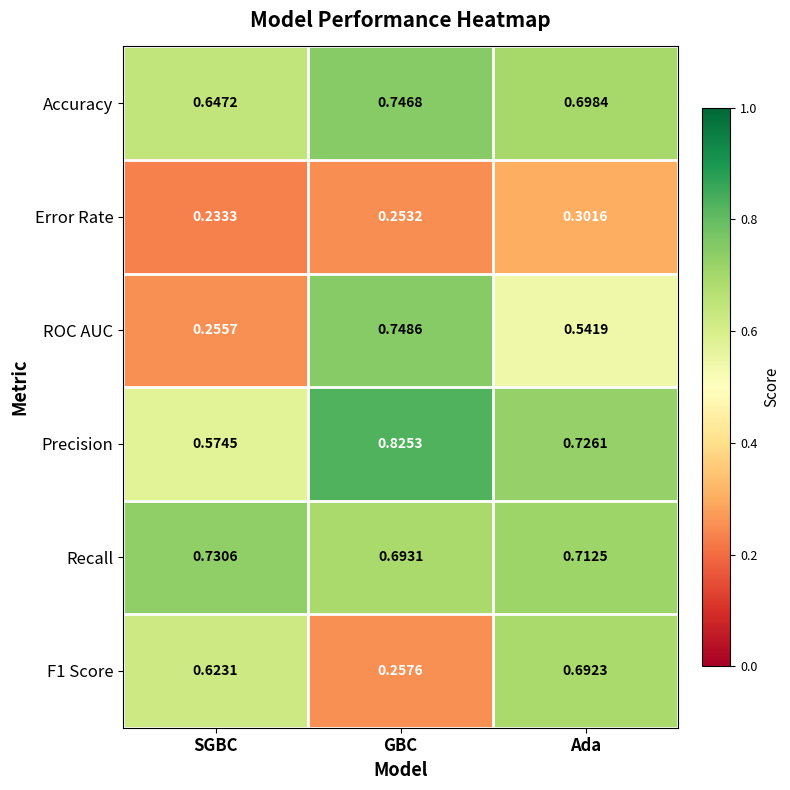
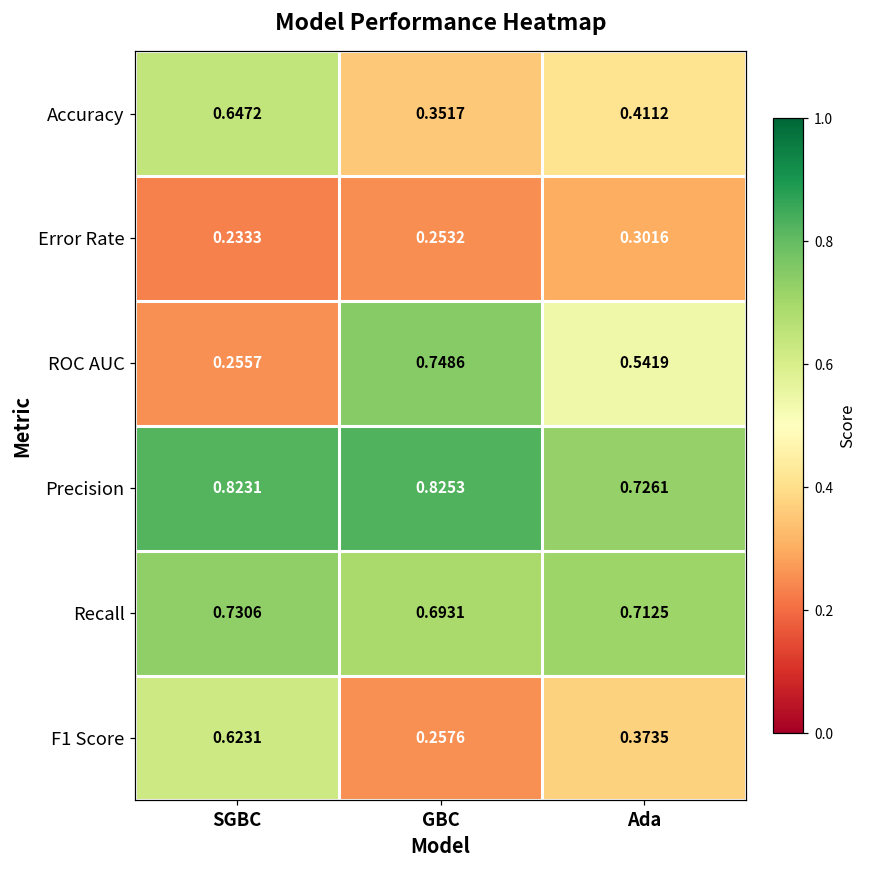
Accuracy, GBC: 0.7468 -> 0.3517
Accuracy, Ada: 0.6984 -> 0.4112
Precision, SGBC: 0.5745 -> 0.8231
F1 Score, Ada: 0.6923 -> 0.3735
